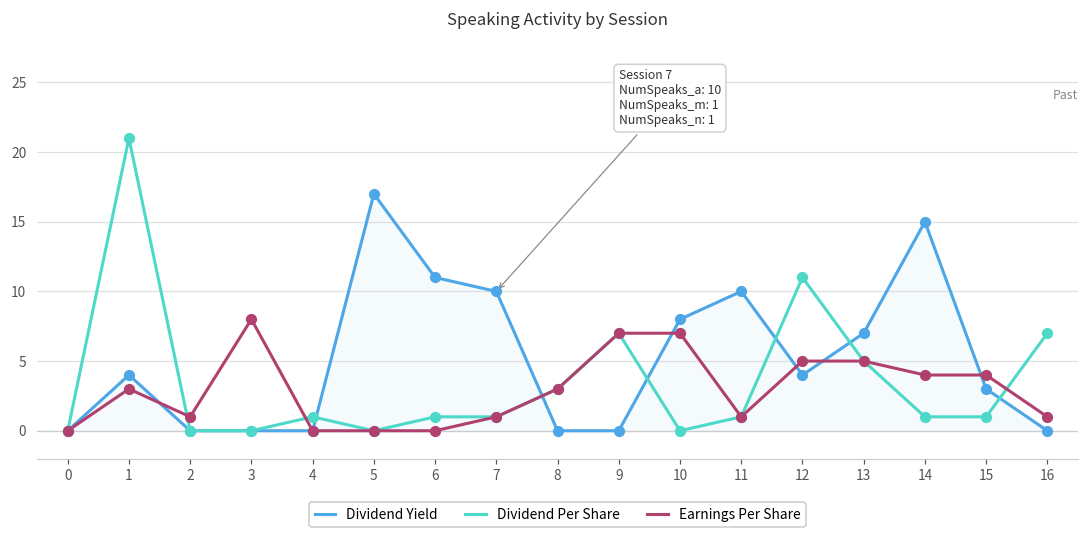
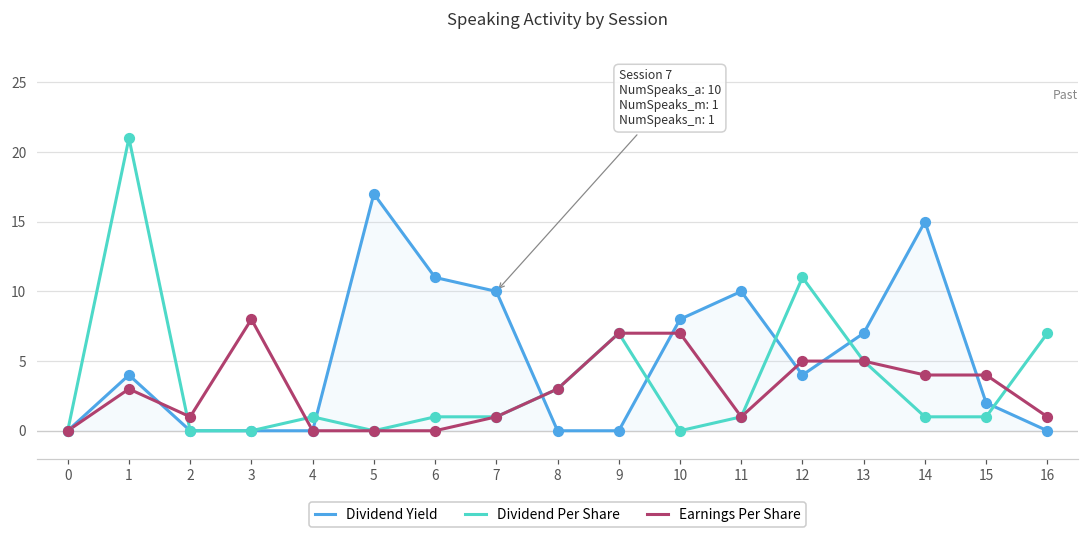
Dividend Yield, 15: 3 -> 2
